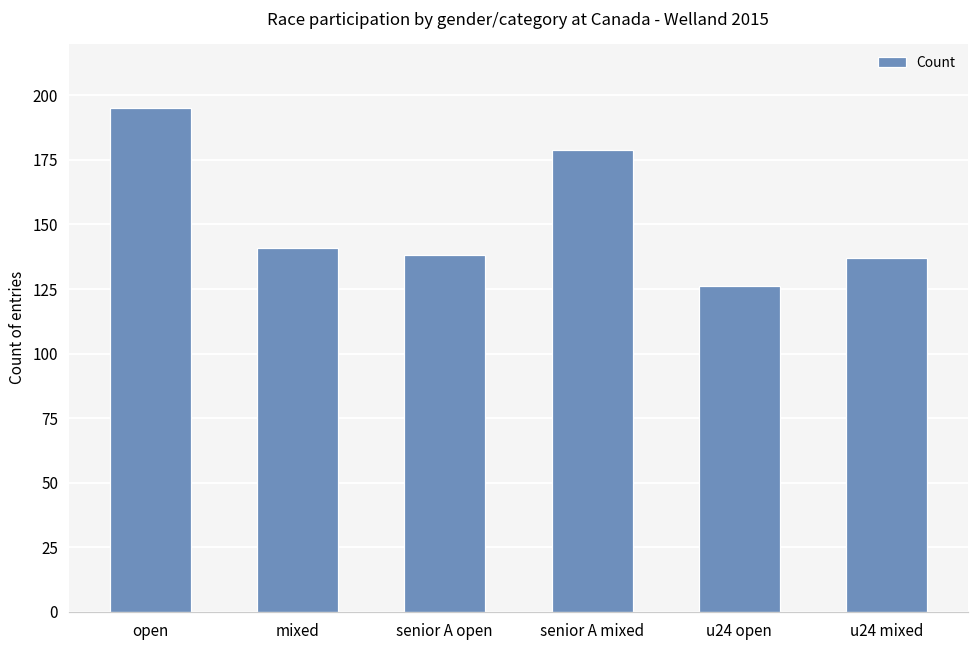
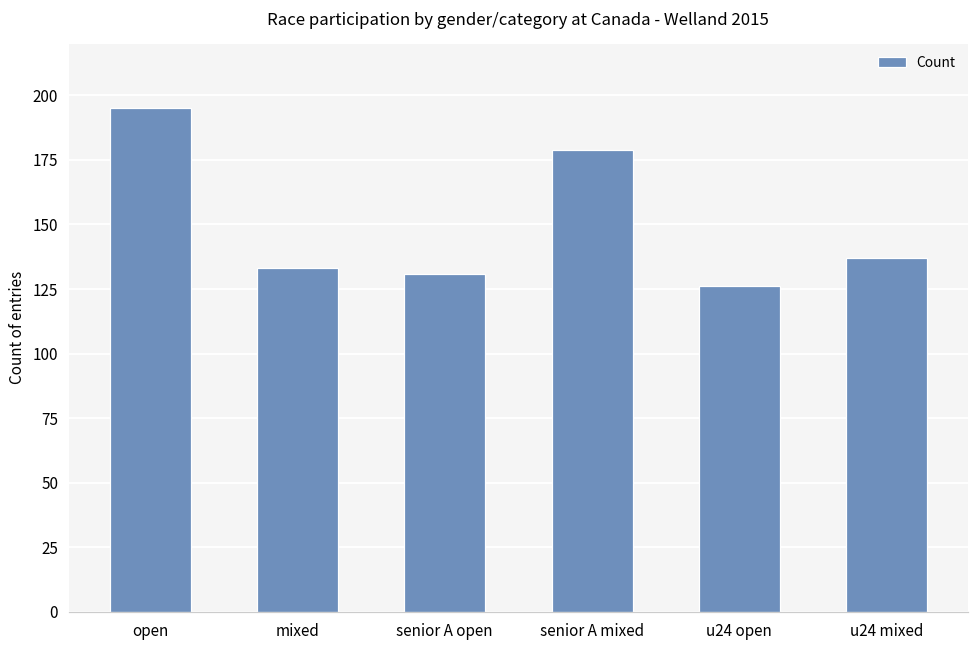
mixed: 141 -> 133
senior A open: 138 -> 131
